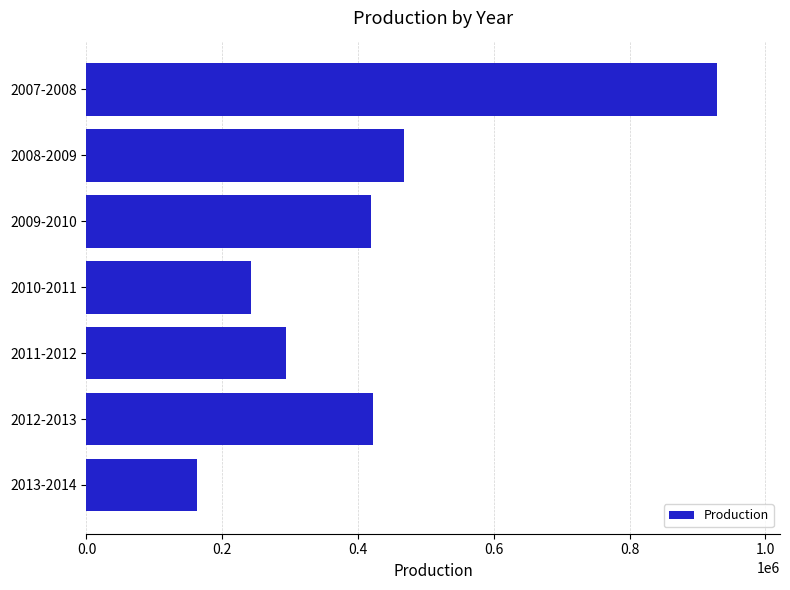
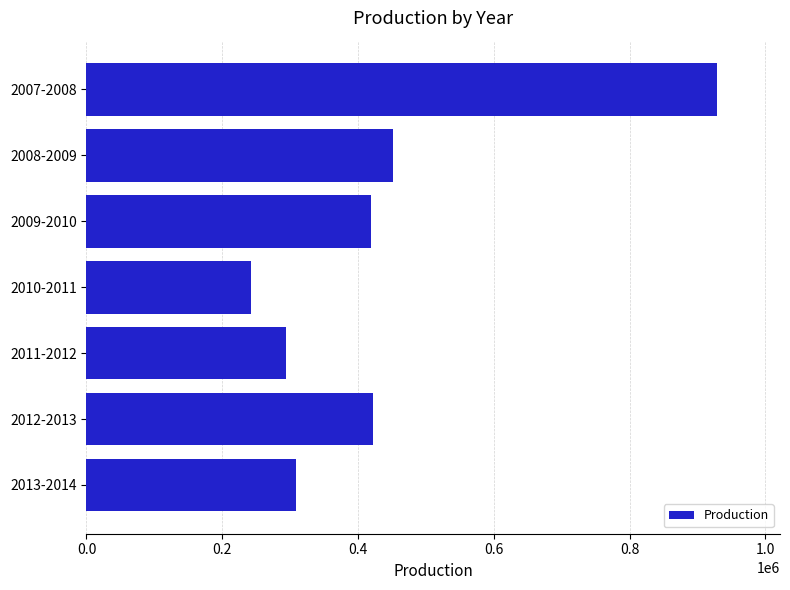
2008-2009: 470000 -> 450000
2013-2014: 160000 -> 310000
